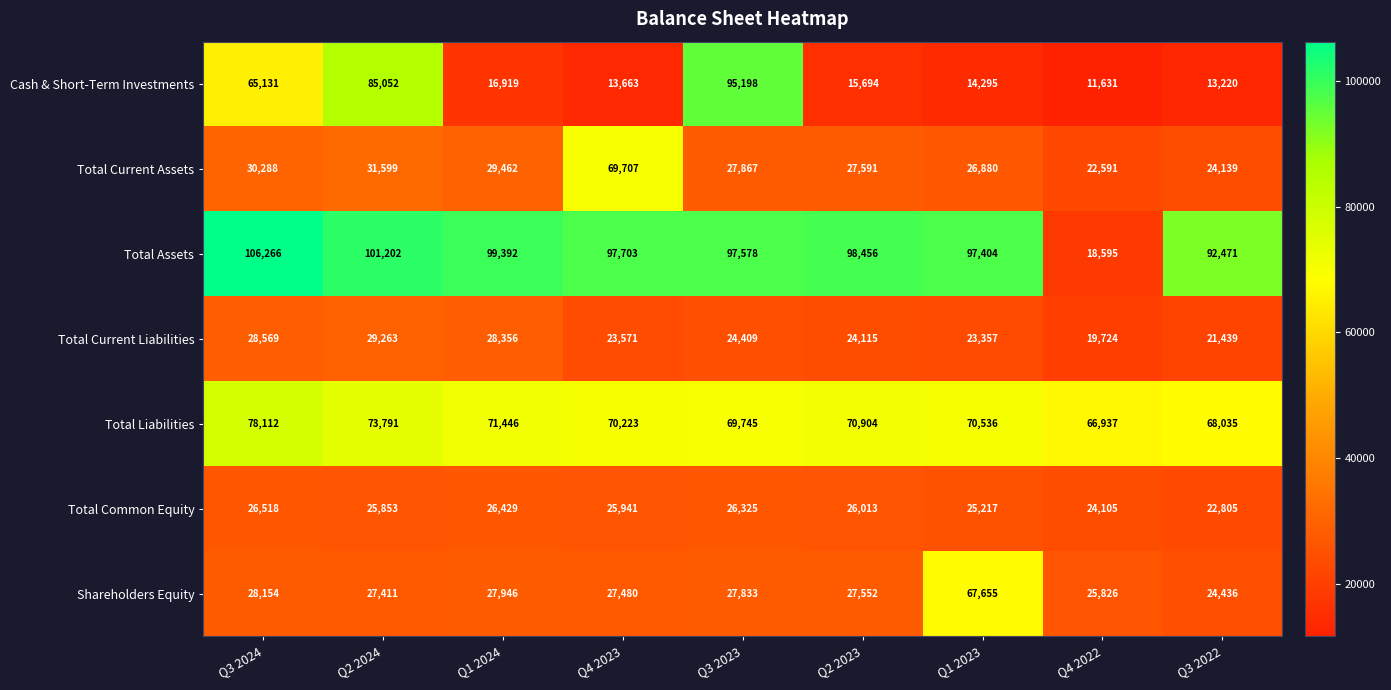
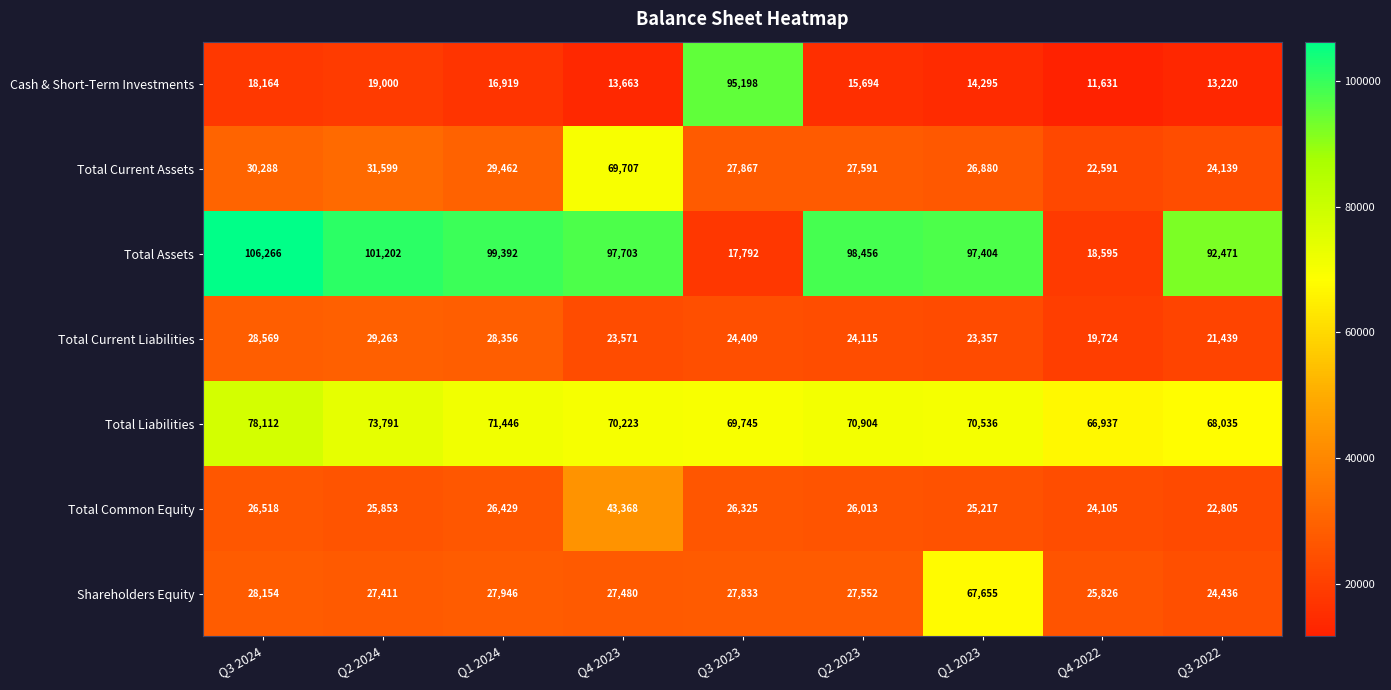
Cash & Short-Term Investments, Q3 2024: 65,131 -> 18,164
Cash & Short-Term Investments, Q2 2024: 85,052 -> 19,000
Total Assets, Q3 2023: 97,578 -> 17,792
Total Common Equity, Q4 2023: 25,941 -> 43,368
